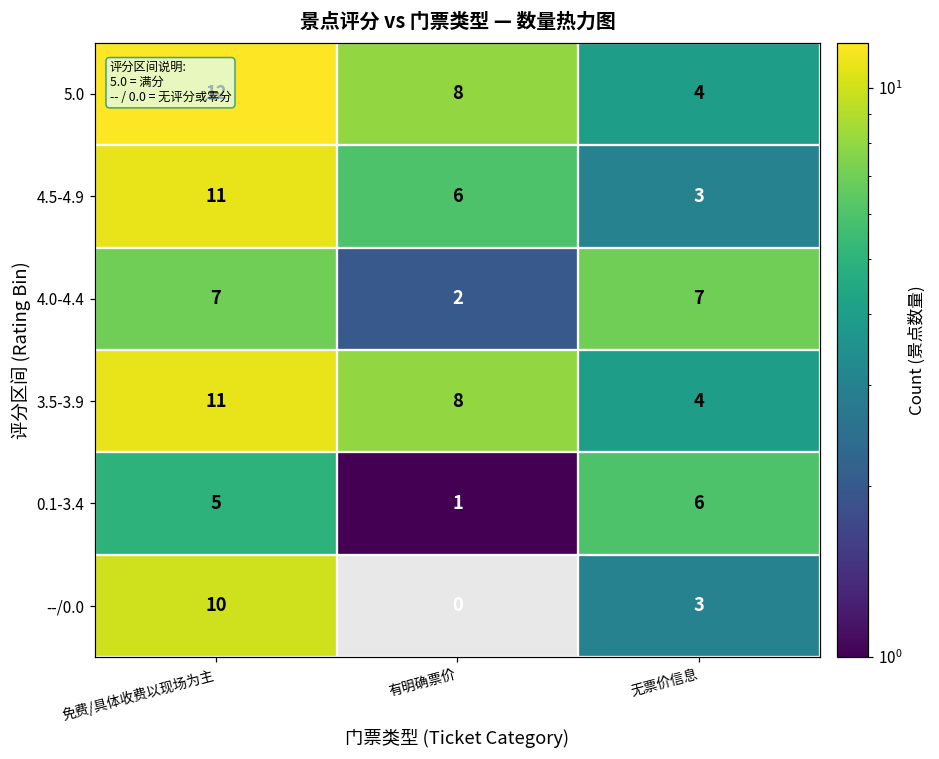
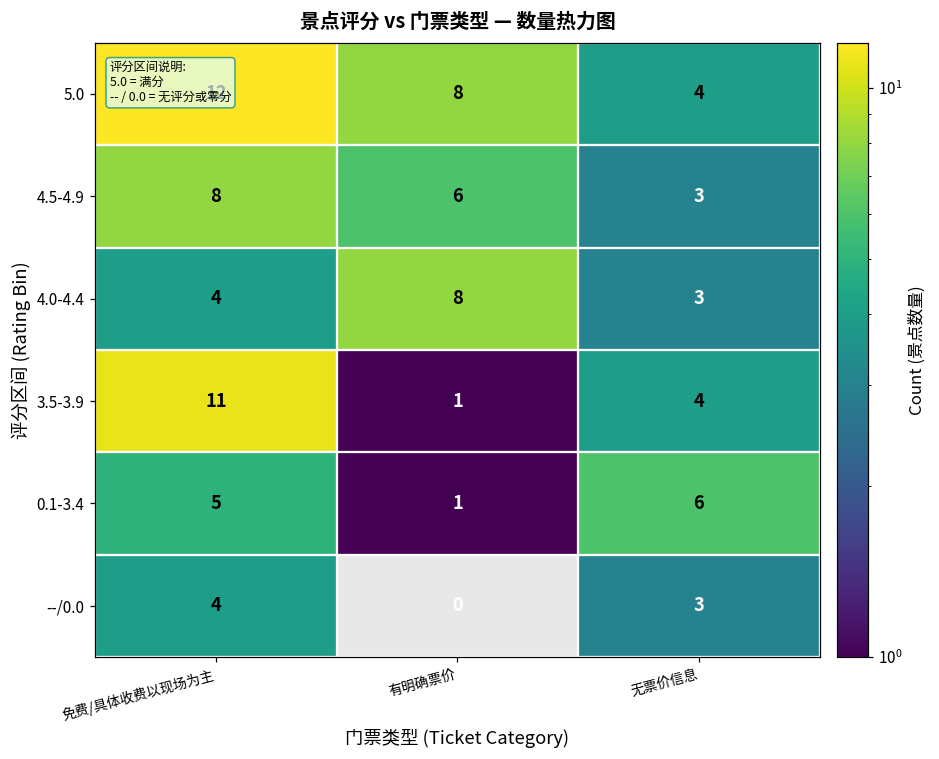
4.5-4.9, 免费/具体收费以现场为主: 11 -> 8
4.0-4.4, 免费/具体收费以现场为主: 7 -> 4
4.0-4.4, 有明确票价: 2 -> 8
4.0-4.4, 无票价信息: 7 -> 3
3.5-3.9, 有明确票价: 8 -> 1
--/0.0, 免费/具体收费以现场为主: 10 -> 4
